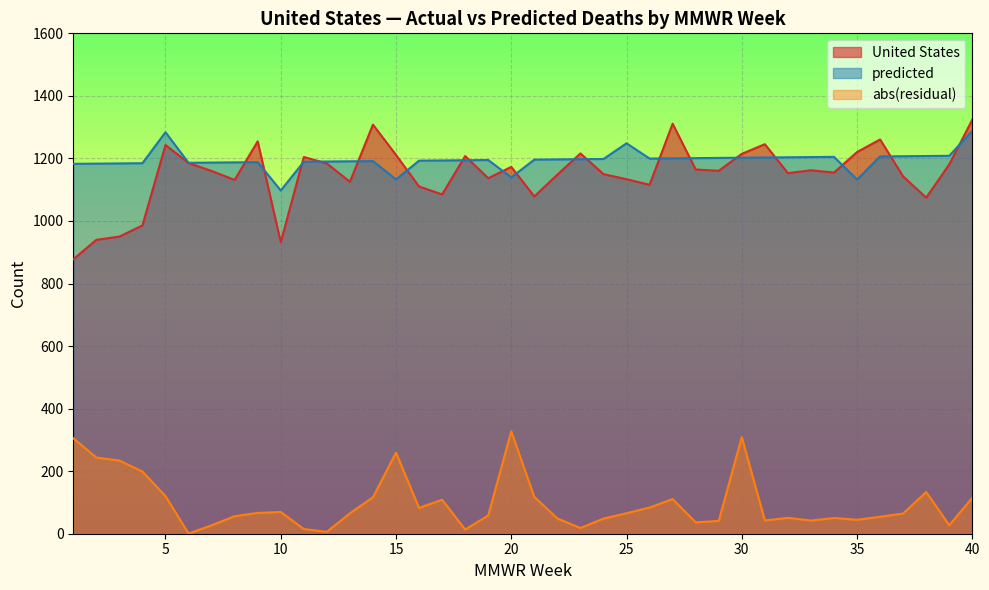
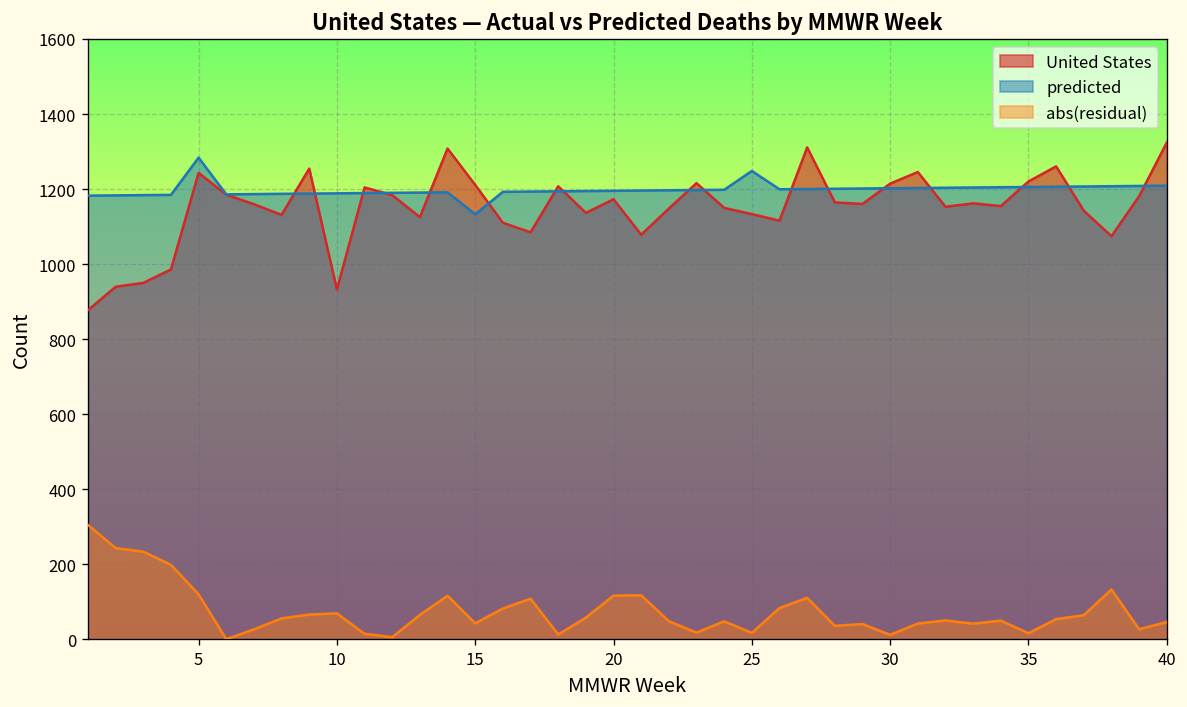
predicted, 10: 1100 -> 1190
abs(residual), 15: 260 -> 40
predicted, 20: 1140 -> 1200
abs(residual), 20: 330 -> 120
abs(residual), 25: 70 -> 20
abs(residual), 30: 310 -> 10
predicted, 35: 1130 -> 1210
abs(residual), 35: 40 -> 20
predicted, 40: 1290 -> 1210
abs(residual), 40: 110 -> 50
